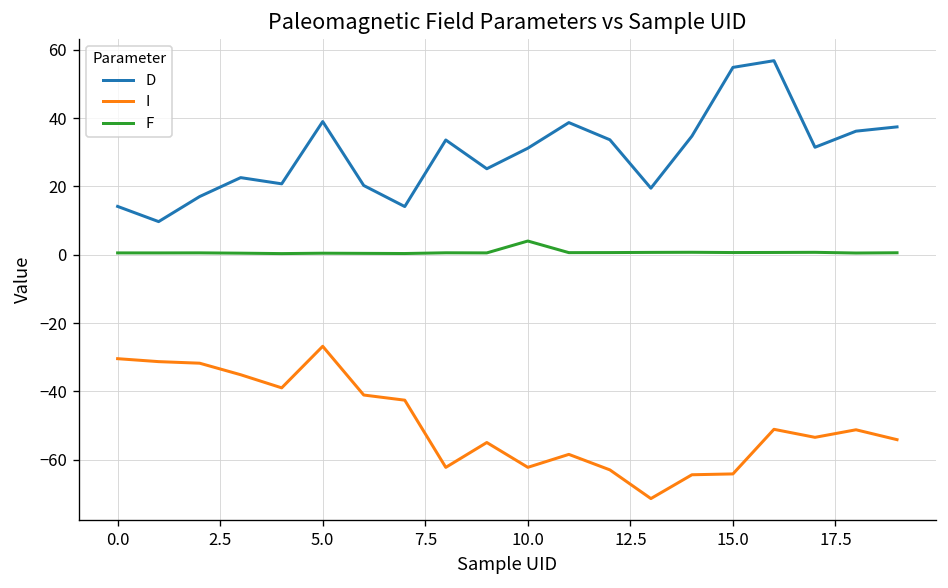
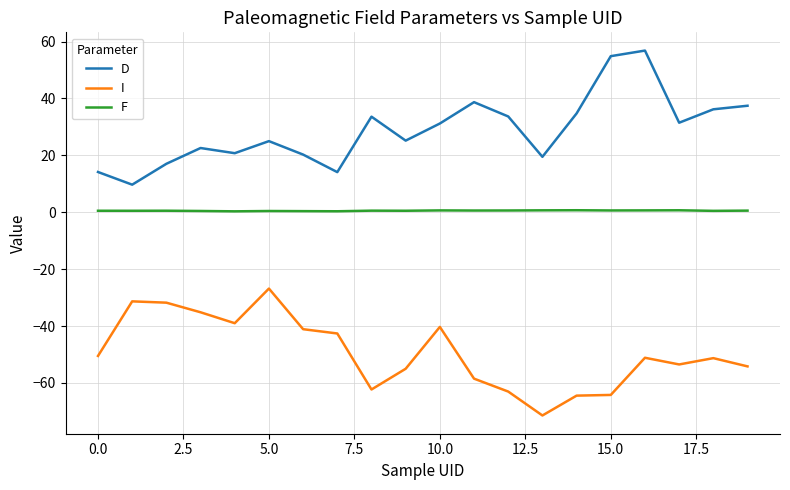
I, 0.0: -30 -> -50
D, 5.0: 39 -> 25
I, 10.0: -62 -> -40
F, 10.0: 4 -> 1
